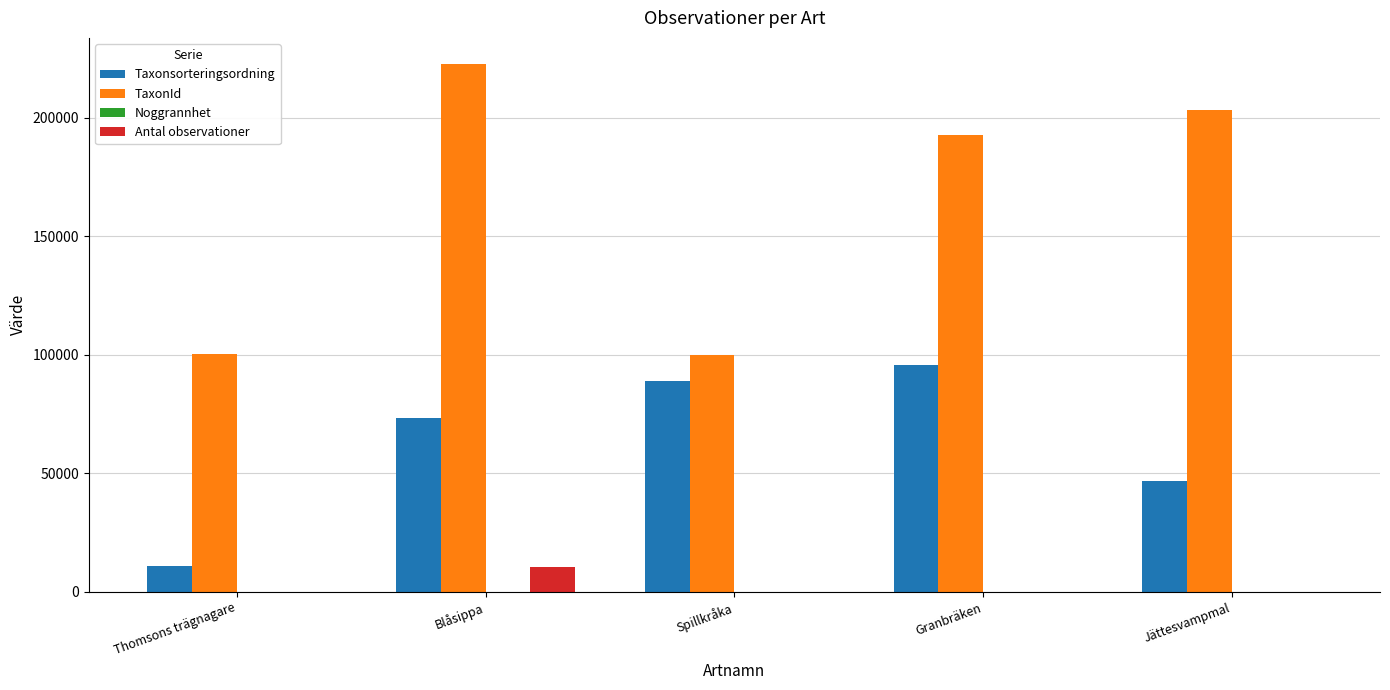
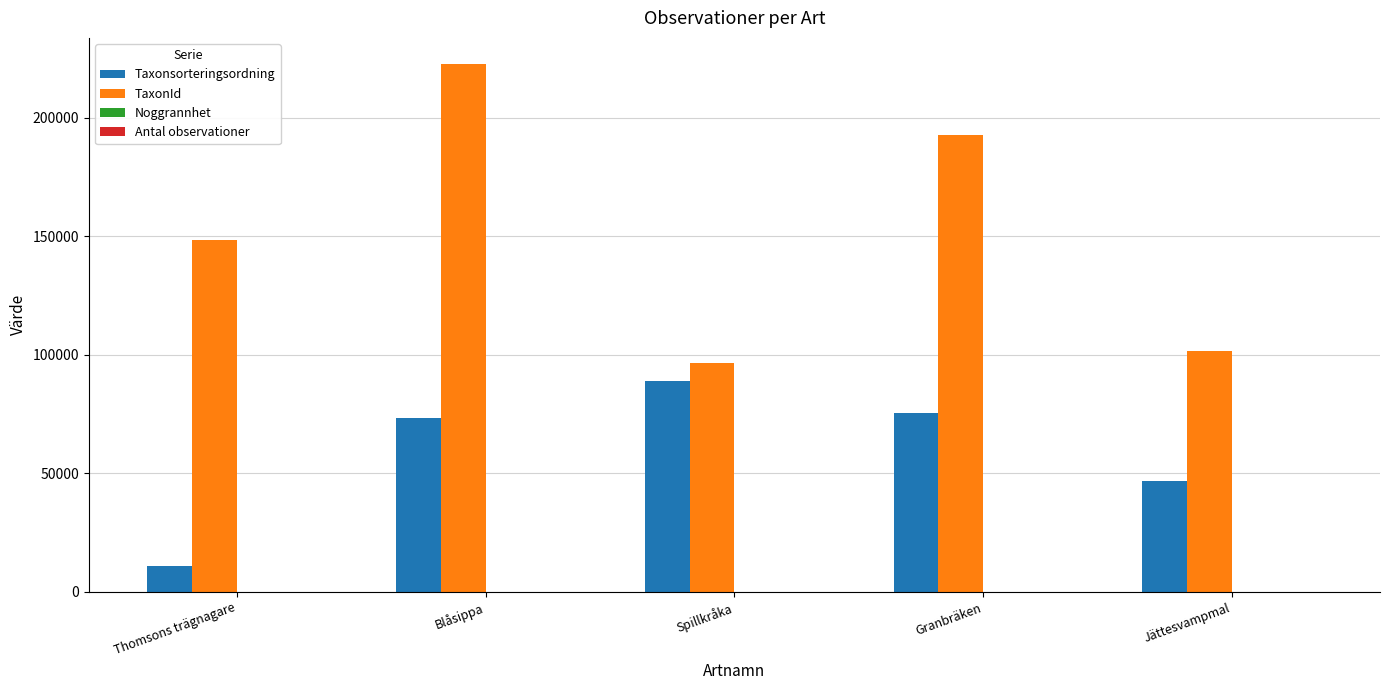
TaxonId, Thomsons trägnagare: 100000 -> 148000
Antal observationer, Blåsippa: 11000 -> 0
TaxonId, Spillkråka: 100000 -> 97000
Taxonsorteringsordning, Granbräken: 96000 -> 75000
TaxonId, Jättesvampmal: 203000 -> 102000
